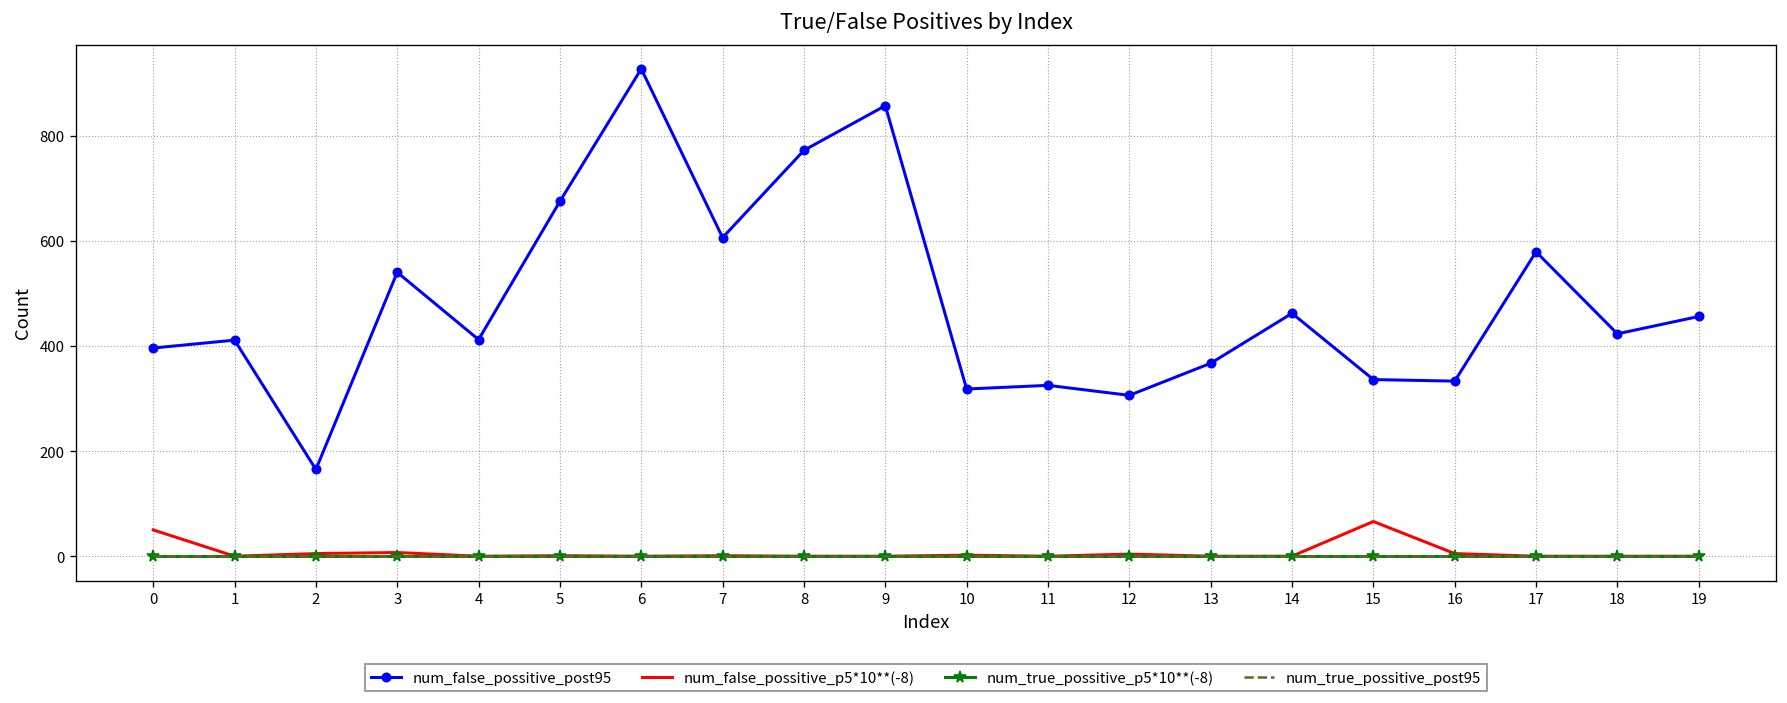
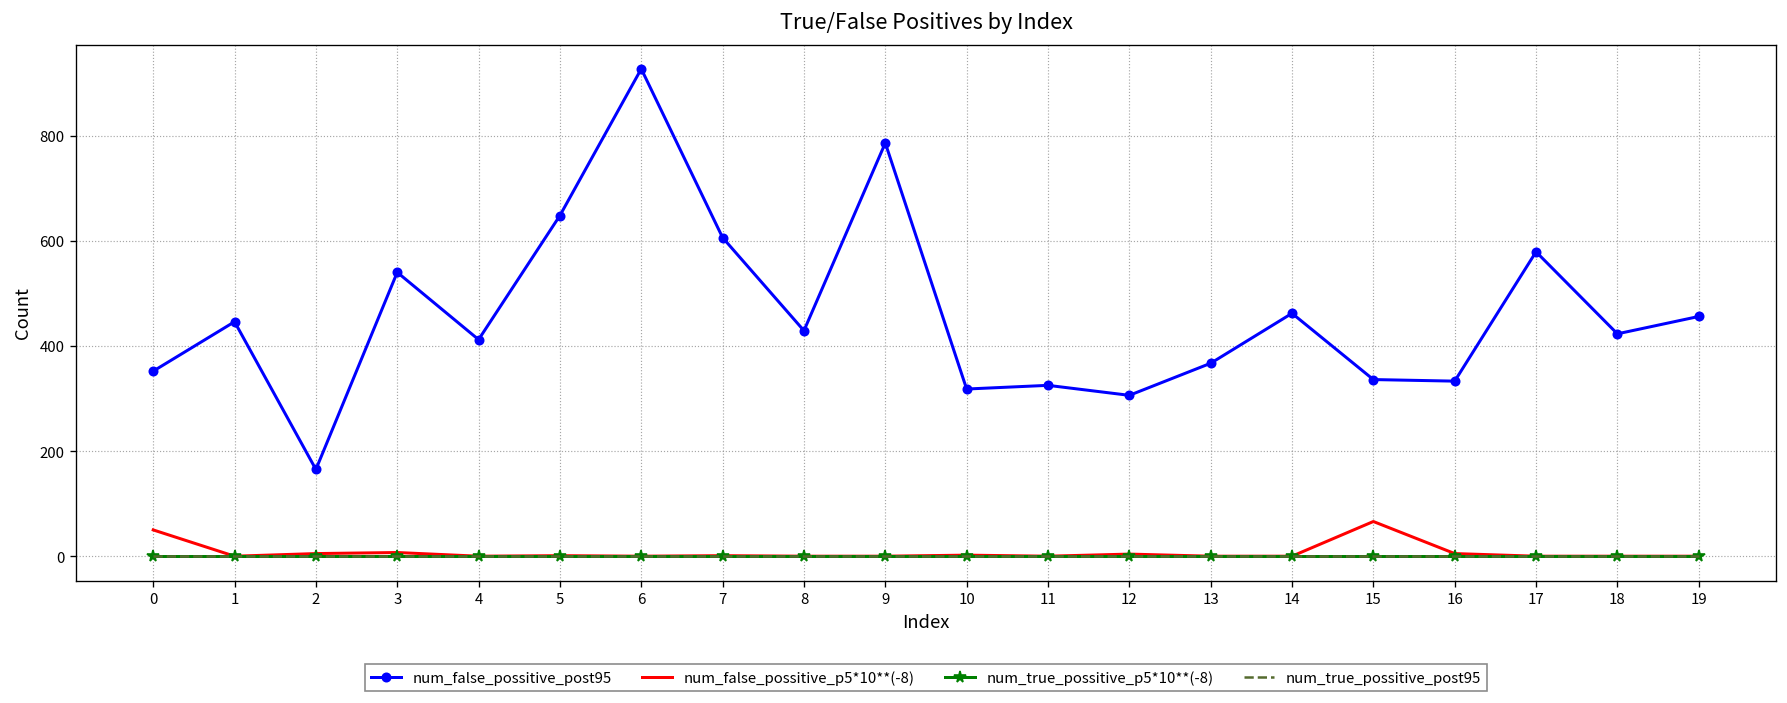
num_false_possitive_post95, 0: 400 -> 350
num_false_possitive_post95, 1: 410 -> 450
num_false_possitive_post95, 5: 680 -> 650
num_false_possitive_post95, 8: 770 -> 430
num_false_possitive_post95, 9: 860 -> 790
